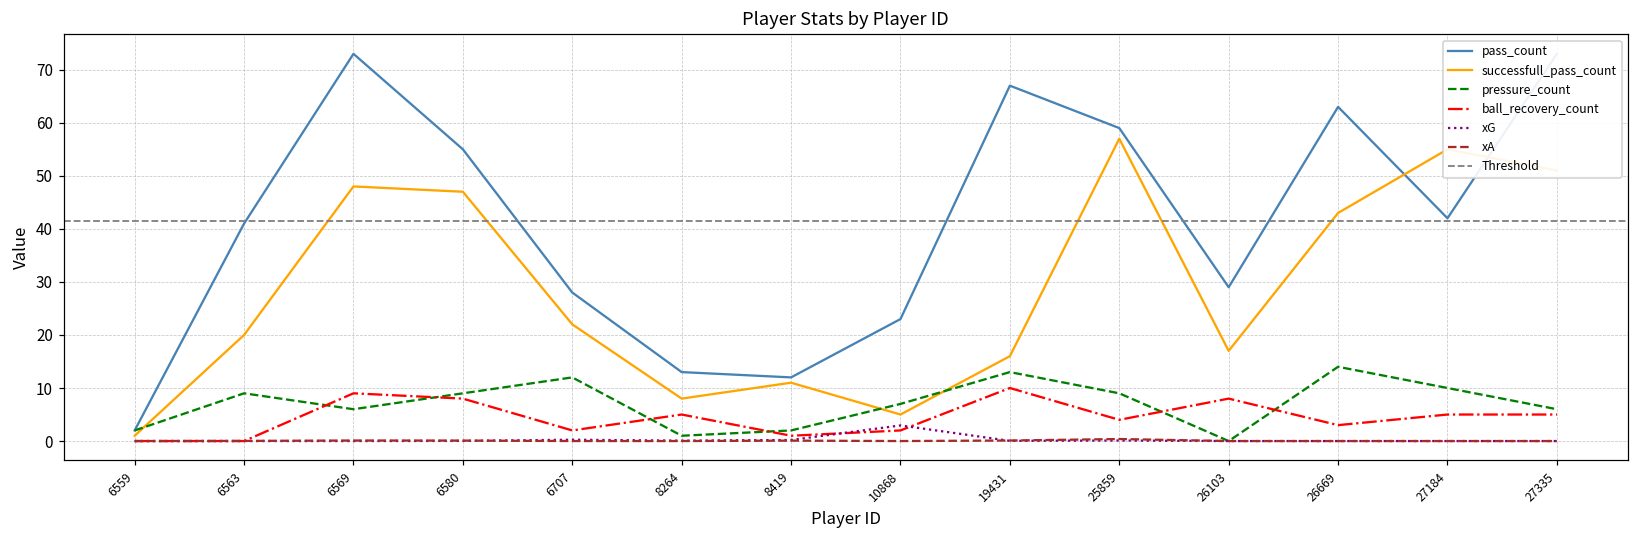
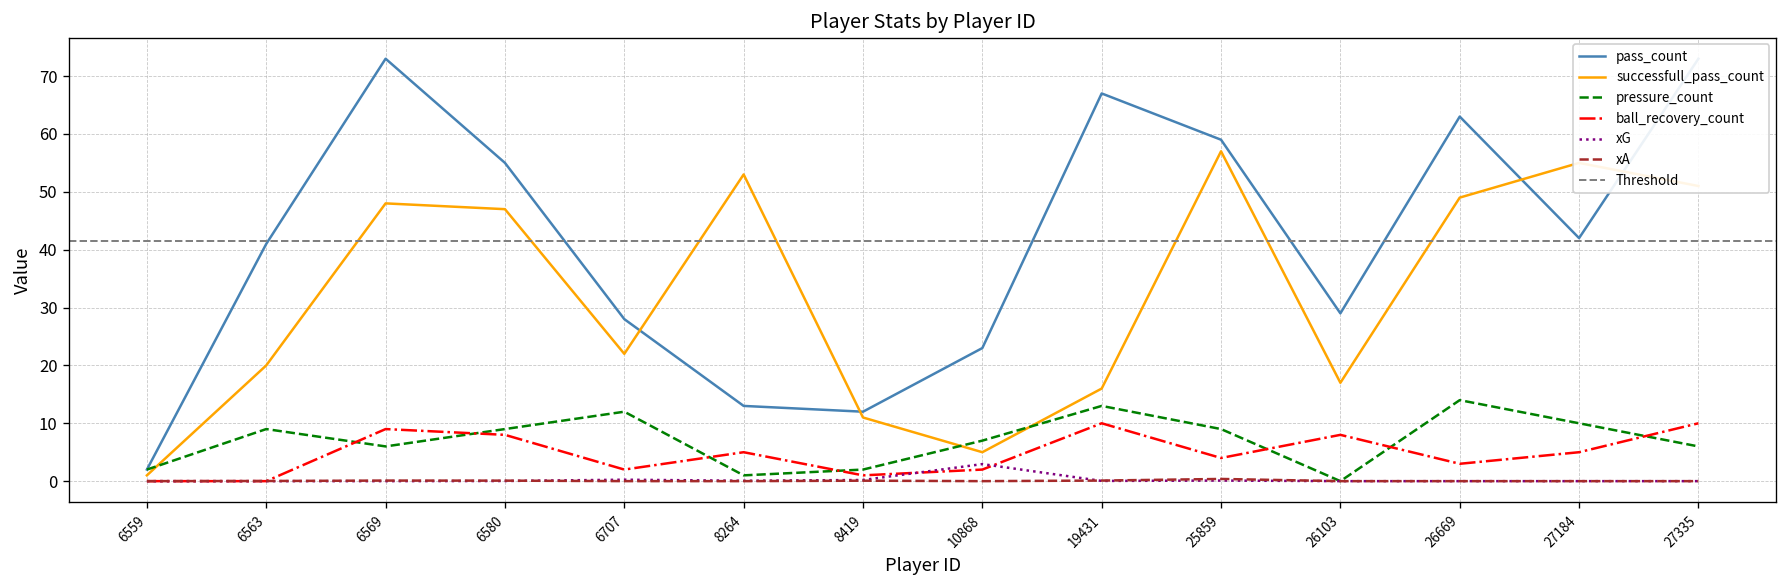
successfull_pass_count, 8264: 8 -> 53
successfull_pass_count, 26669: 43 -> 49
ball_recovery_count, 27335: 5 -> 10
